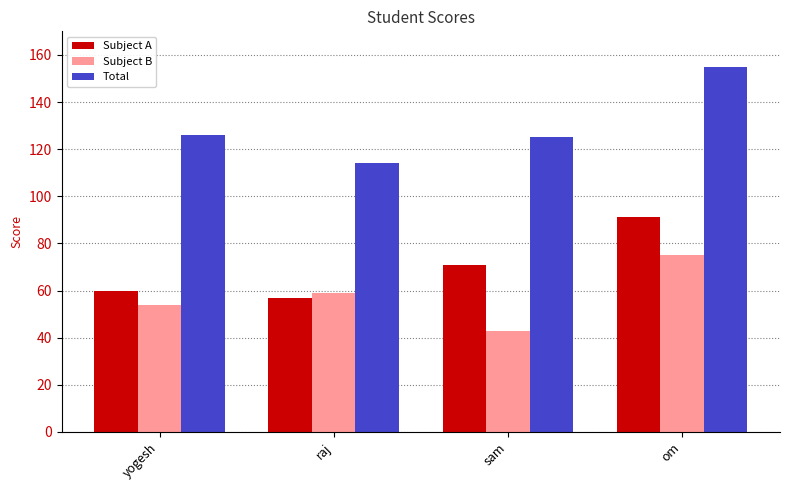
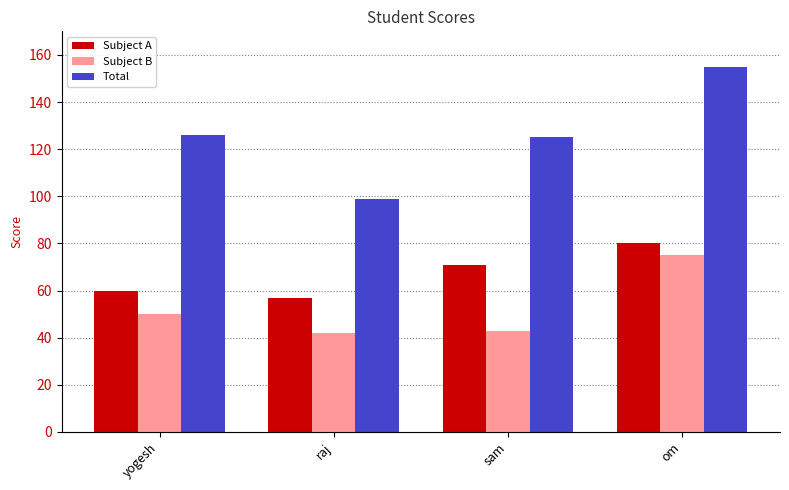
Subject B, yogesh: 54 -> 50
Subject B, raj: 59 -> 42
Total, raj: 114 -> 99
Subject A, om: 91 -> 80
